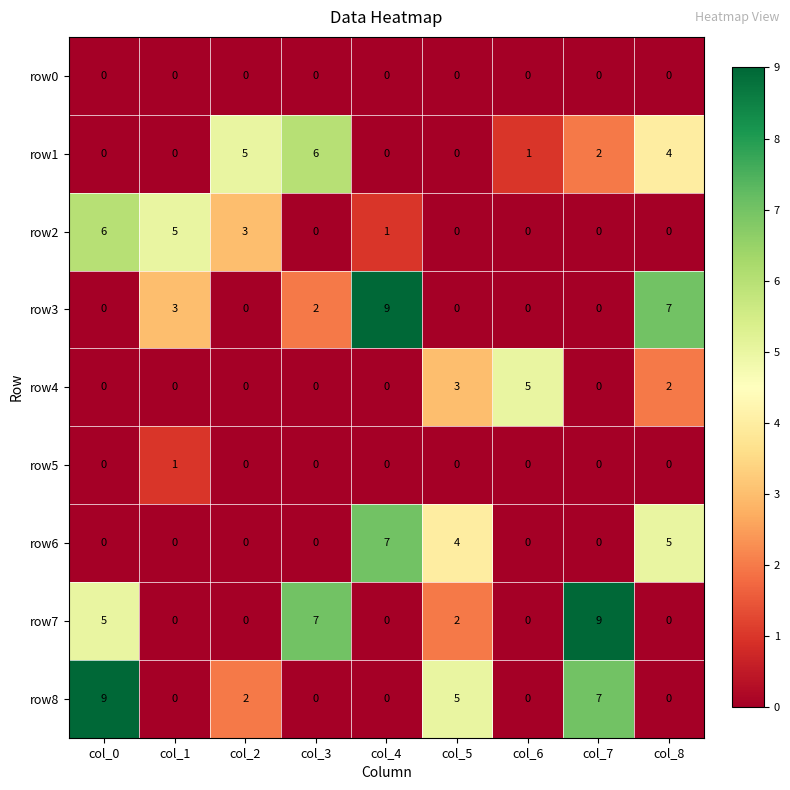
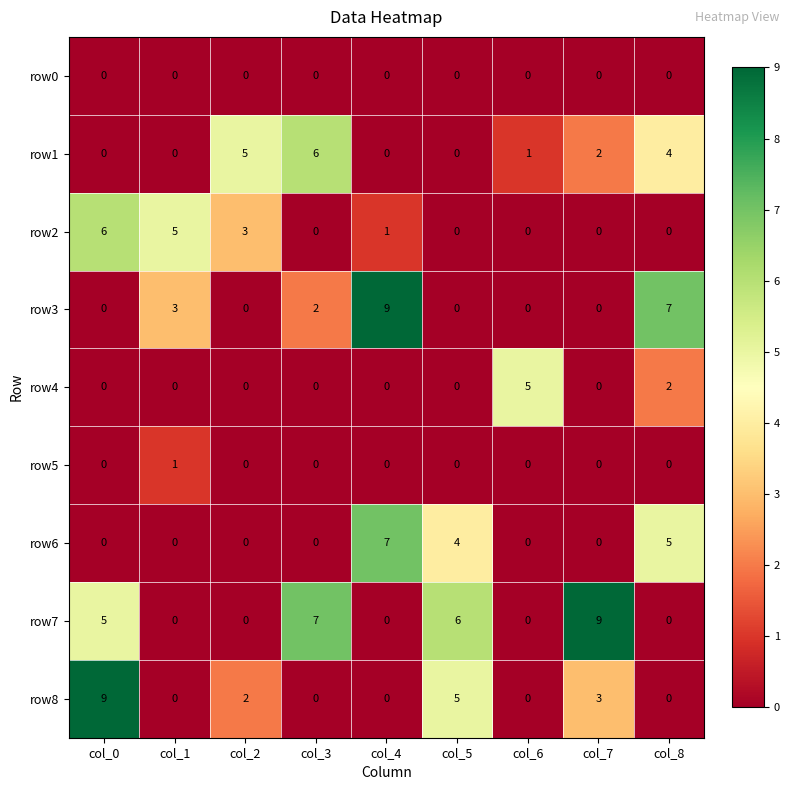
row4, col_5: 3 -> 0
row7, col_5: 2 -> 6
row8, col_7: 7 -> 3
